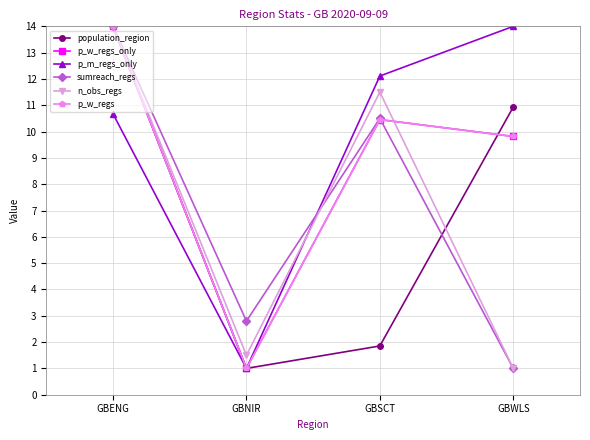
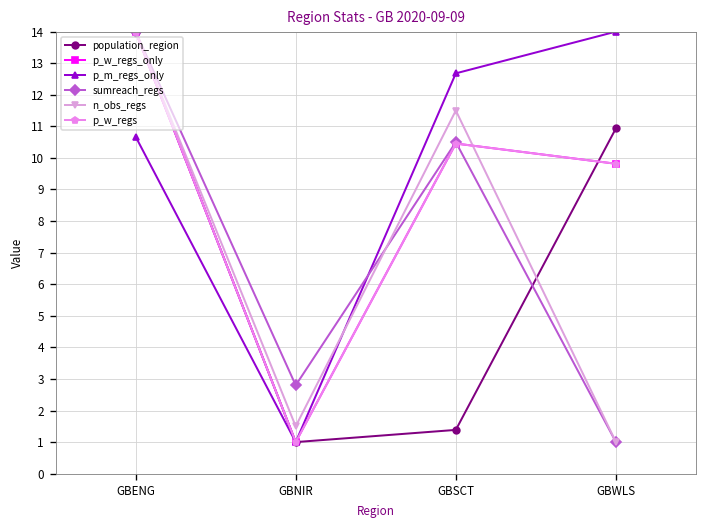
population_region, GBSCT: 1.9 -> 1.4
p_m_regs_only, GBSCT: 12.1 -> 12.7
